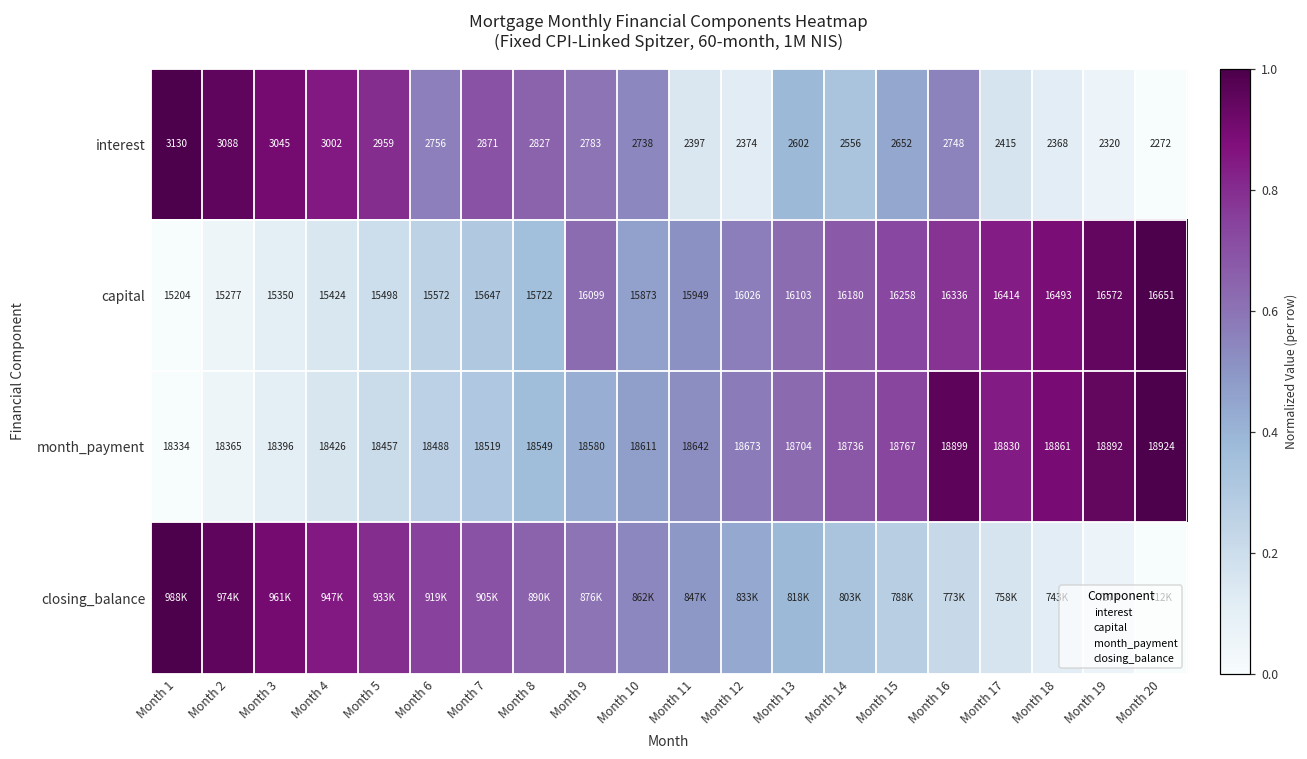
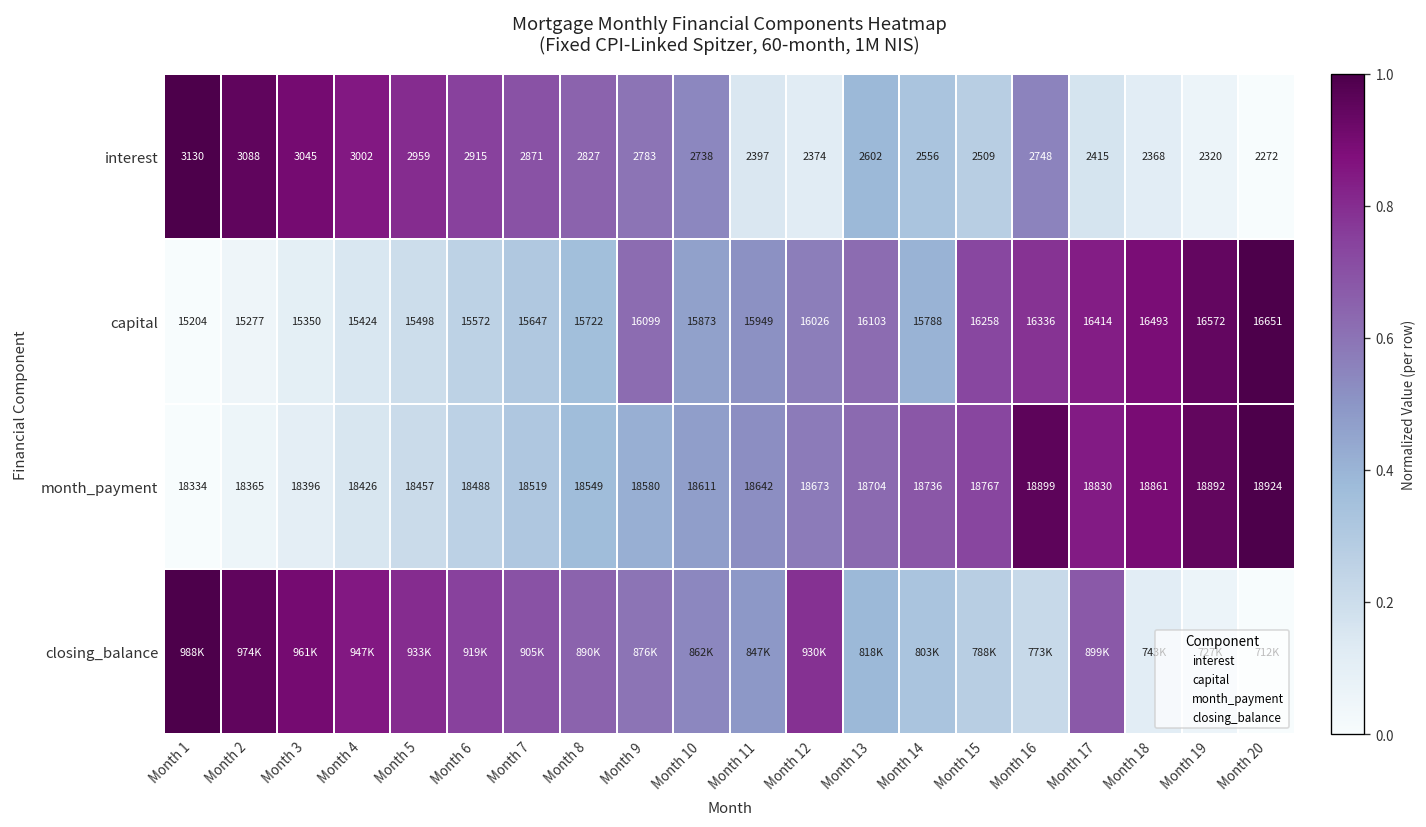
interest, Month 6: 2756 -> 2915
interest, Month 15: 2652 -> 2509
capital, Month 14: 16180 -> 15788
closing_balance, Month 12: 833K -> 930K
closing_balance, Month 17: 758K -> 899K
